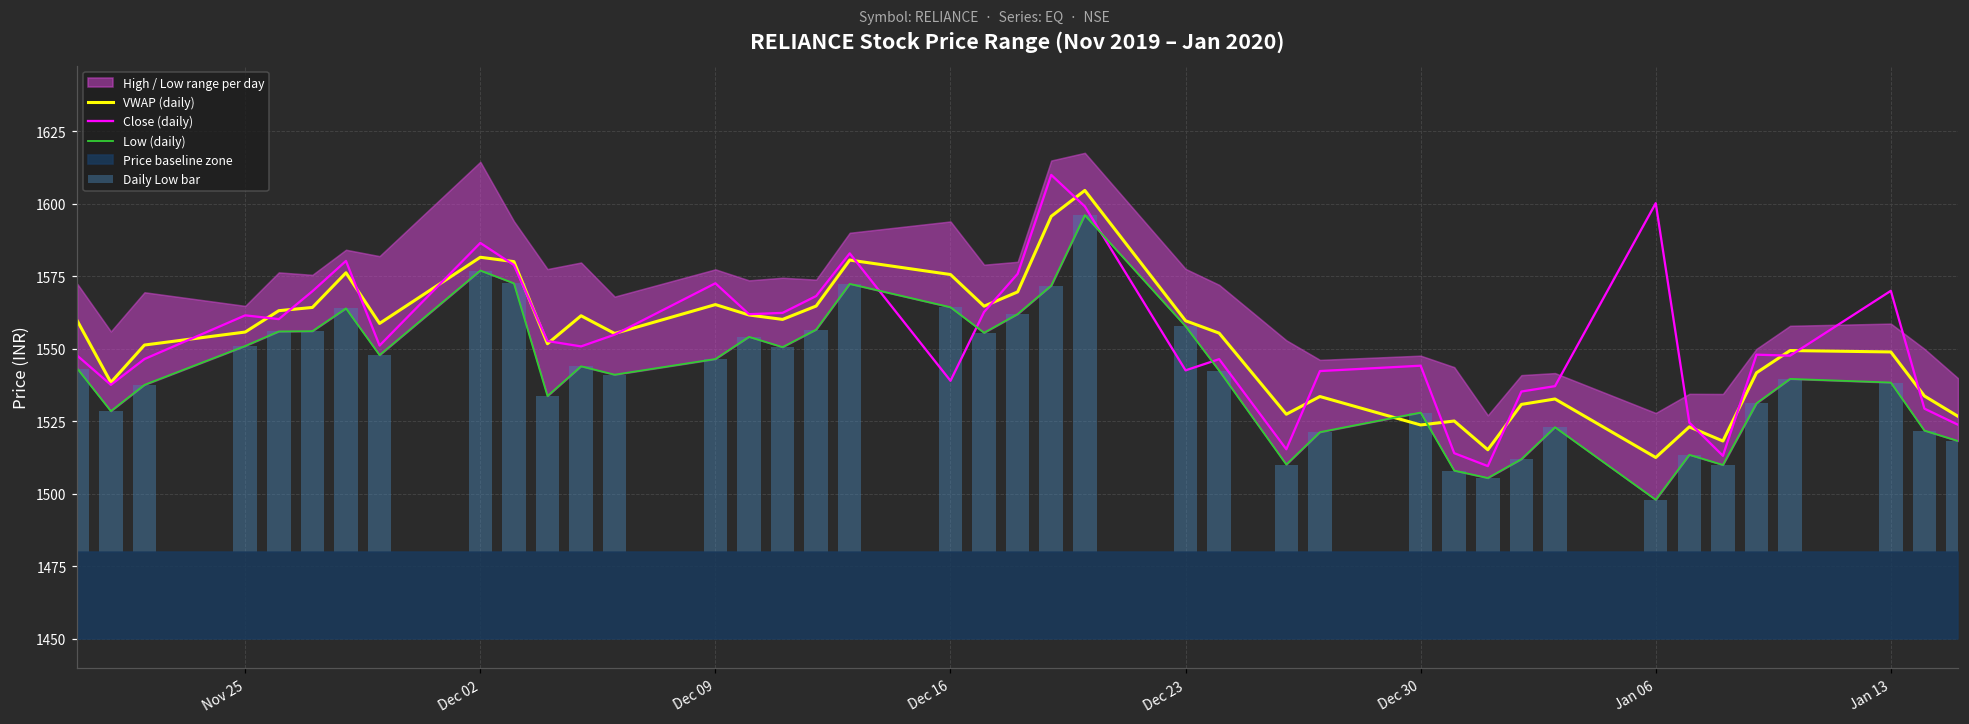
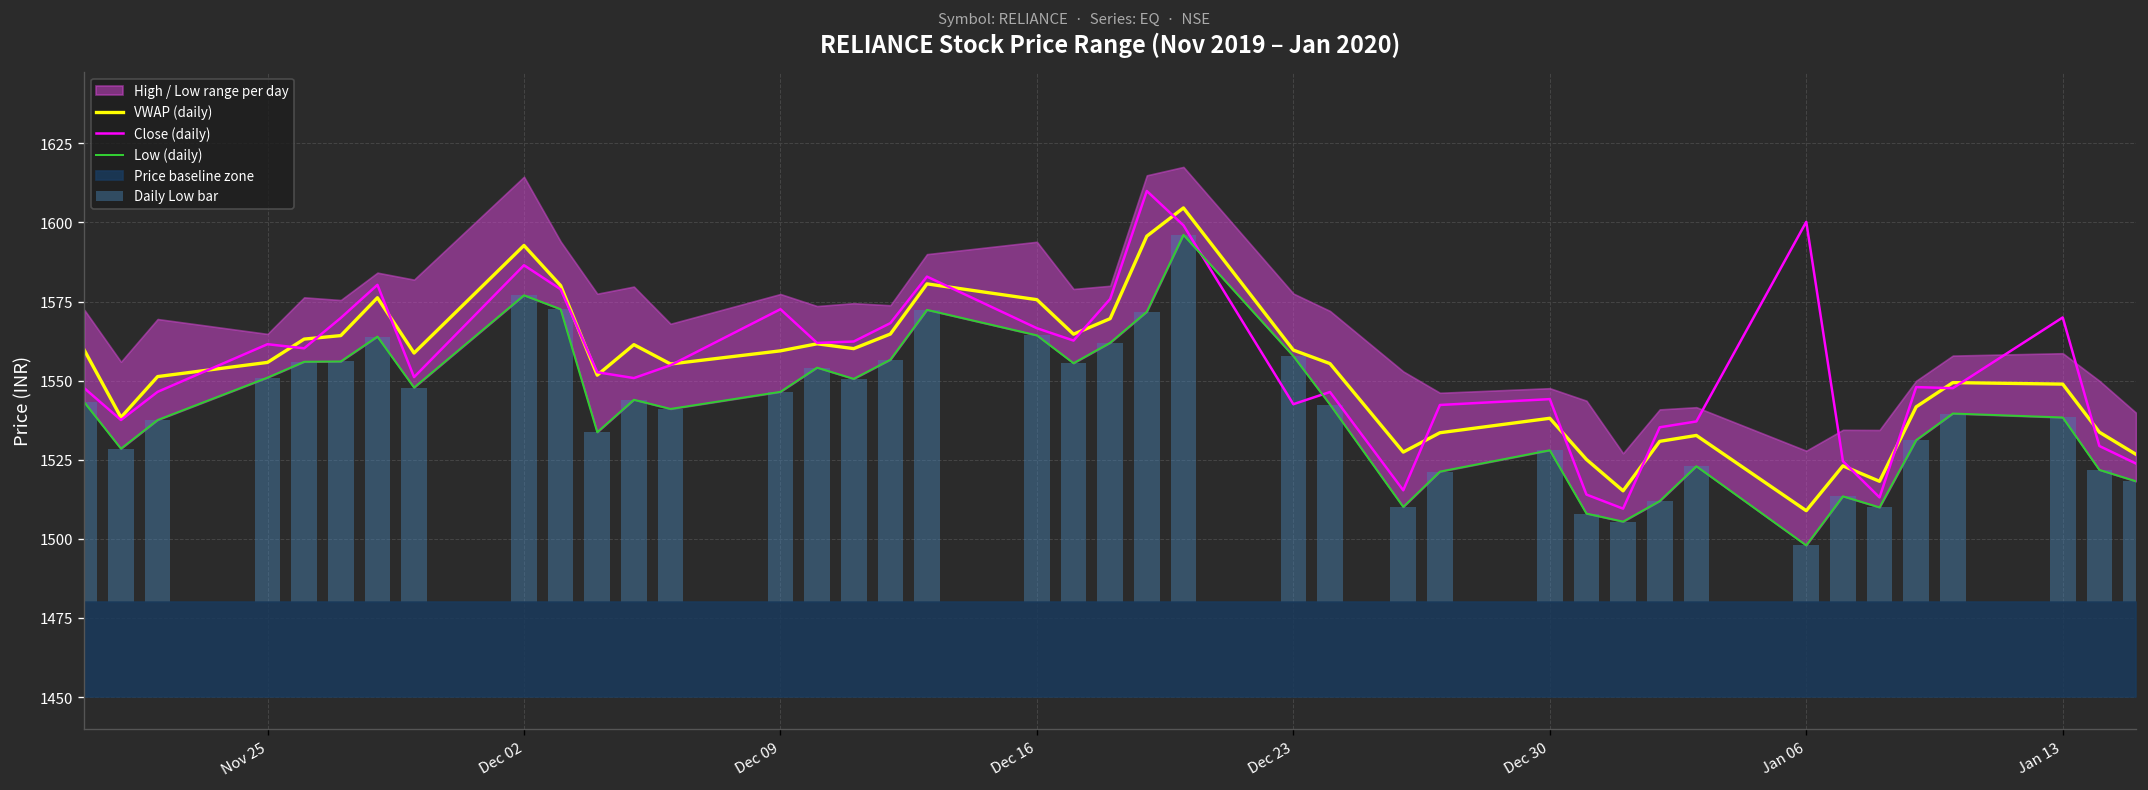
VWAP (daily), Dec 02: 1582 -> 1593
VWAP (daily), Dec 09: 1565 -> 1559
Close (daily), Dec 16: 1539 -> 1567
VWAP (daily), Dec 30: 1524 -> 1538
VWAP (daily), Jan 06: 1513 -> 1509
